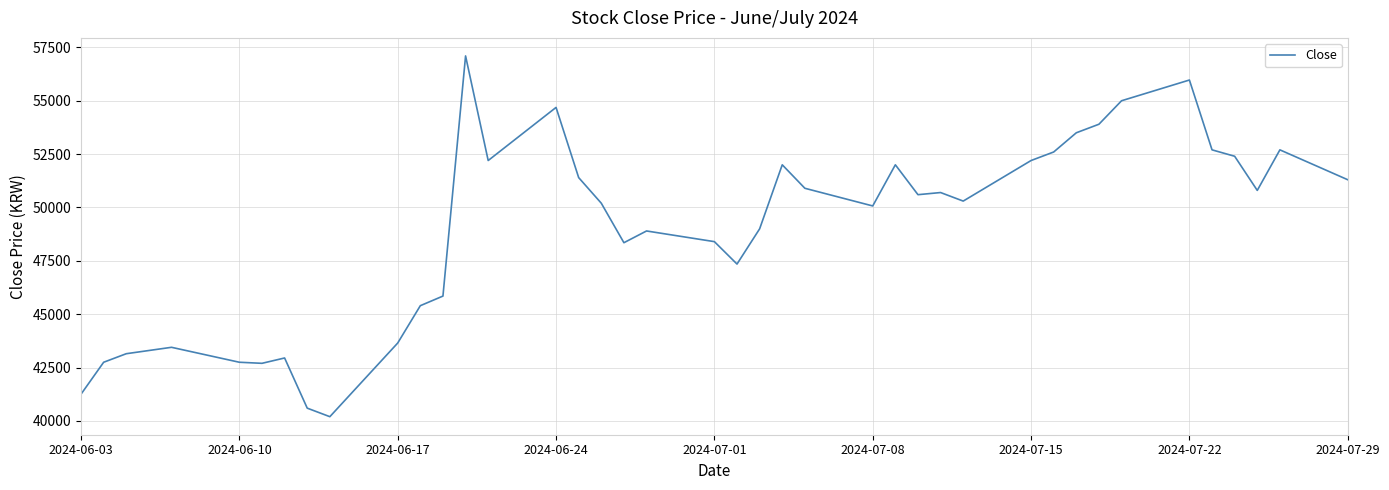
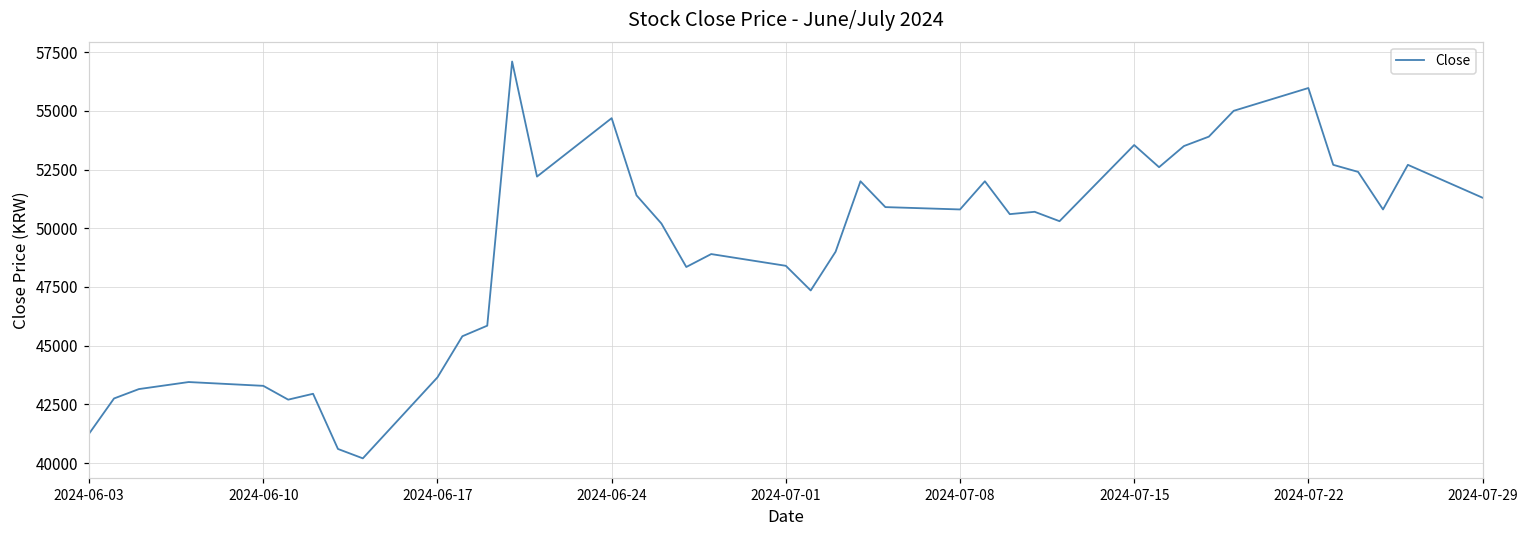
2024-06-10: 42800 -> 43300
2024-07-08: 50100 -> 50800
2024-07-15: 52200 -> 53500
